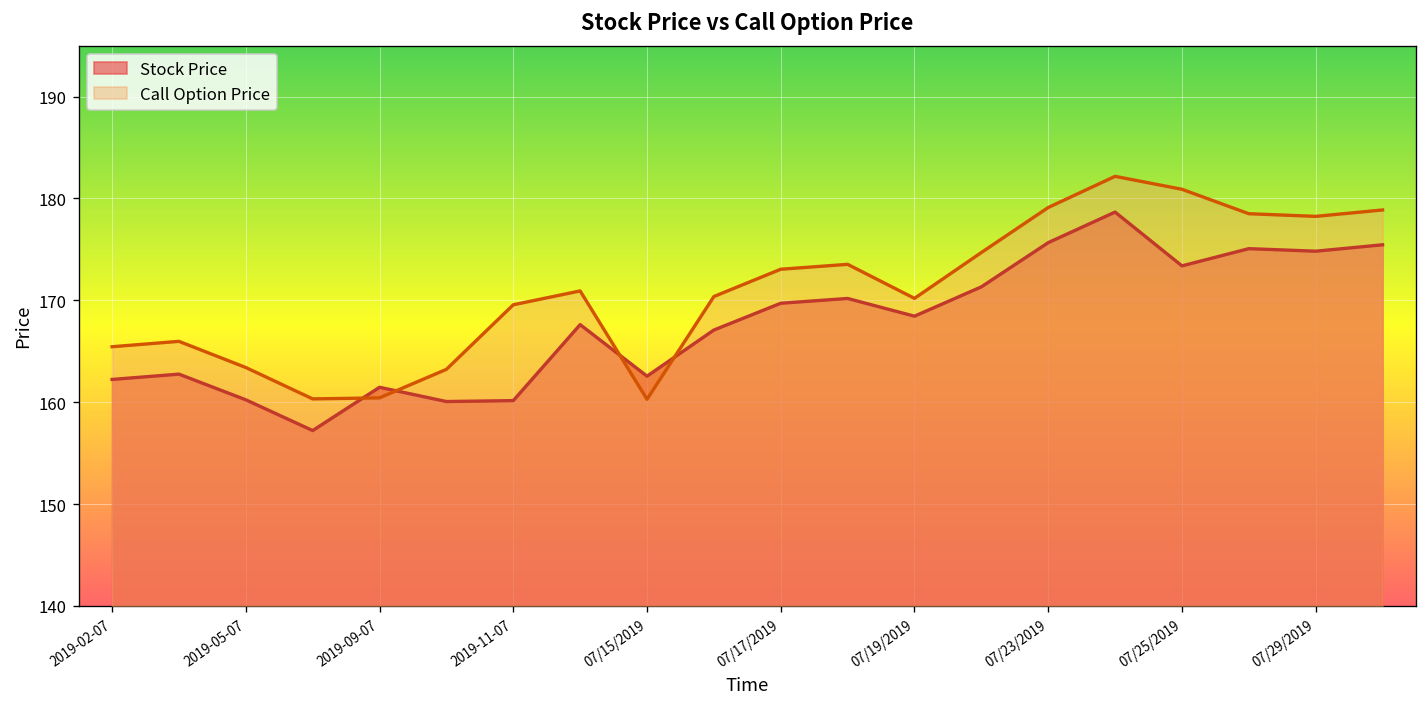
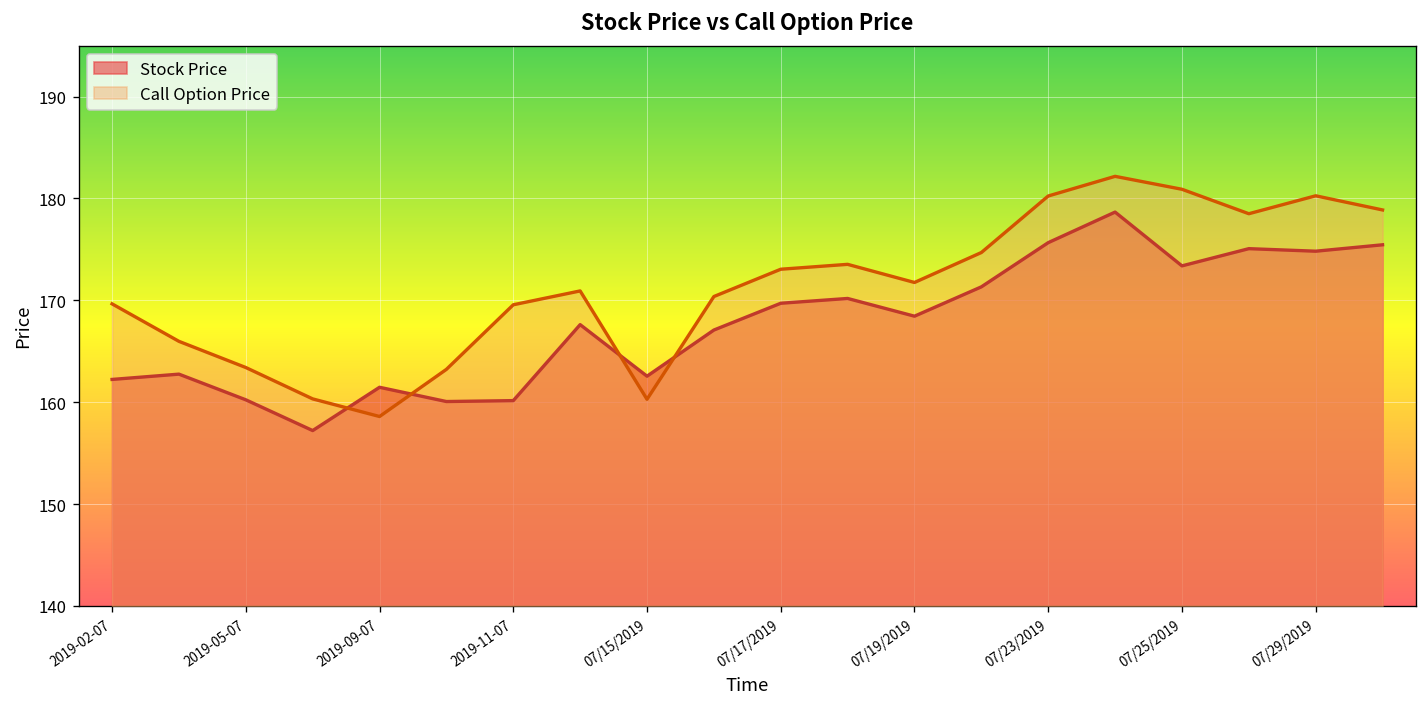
Call Option Price, 2019-02-07: 165 -> 170
Call Option Price, 2019-09-07: 160 -> 159
Call Option Price, 07/19/2019: 170 -> 172
Call Option Price, 07/23/2019: 179 -> 180
Call Option Price, 07/29/2019: 178 -> 180
